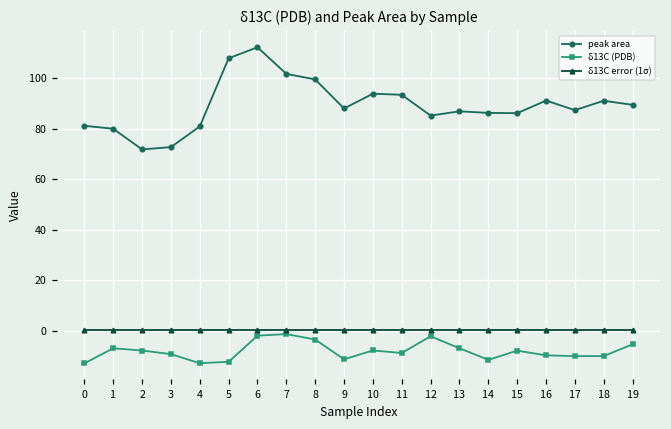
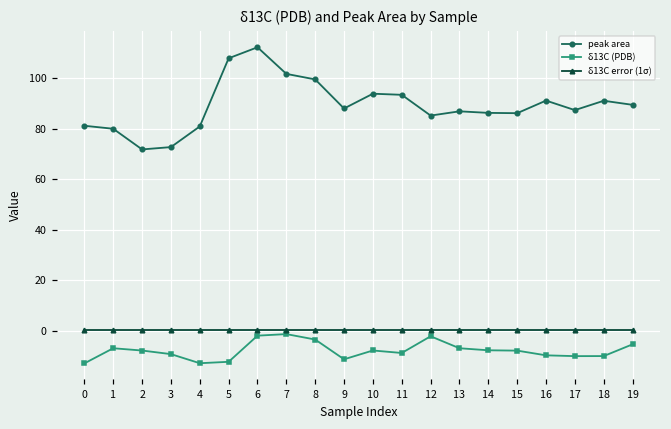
δ13C (PDB), 14: -12 -> -8
